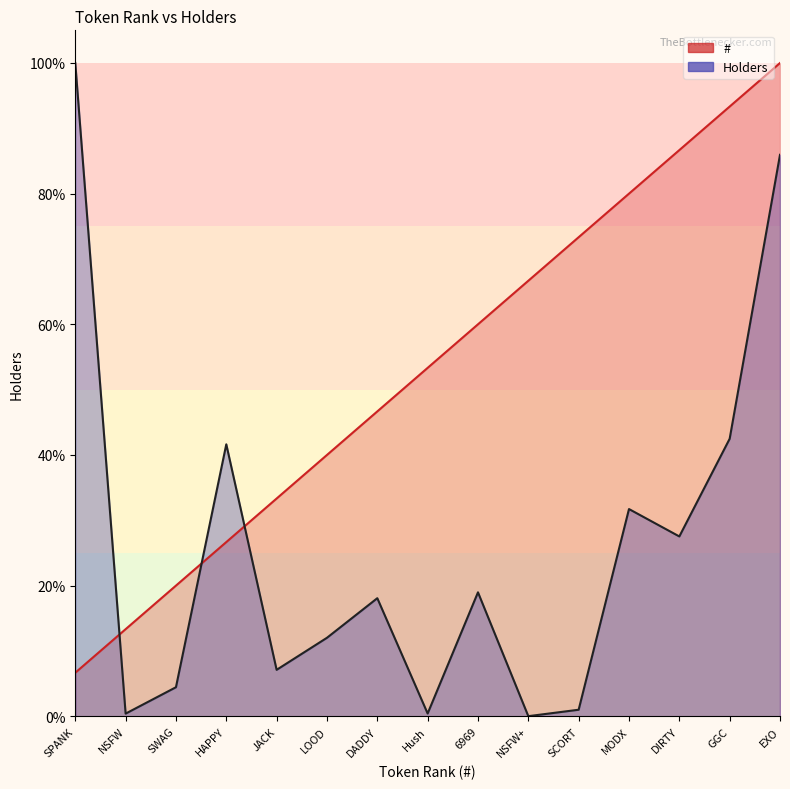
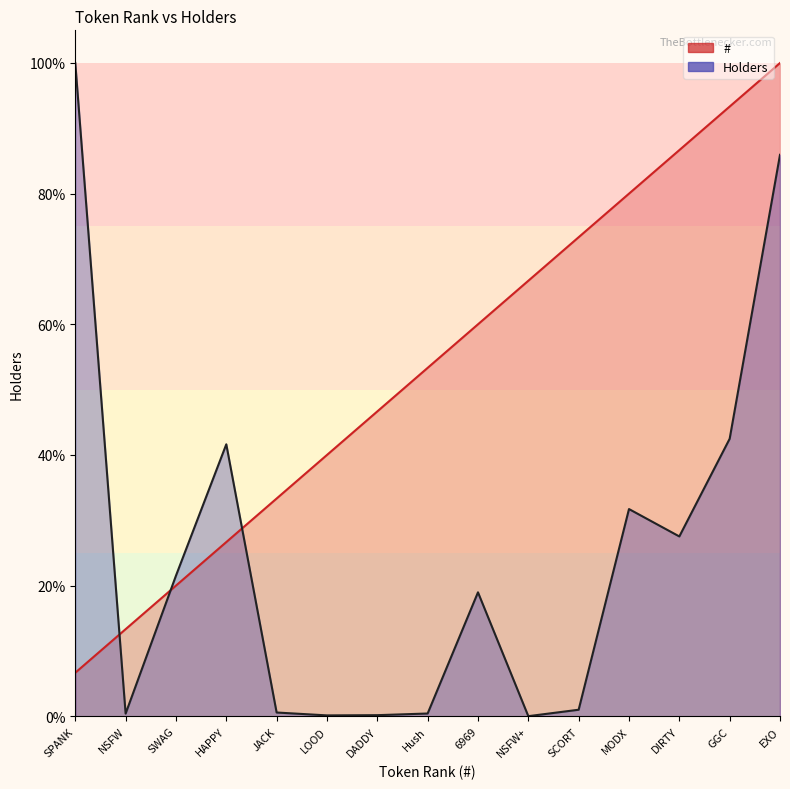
Holders, SWAG: 4% -> 22%
Holders, JACK: 7% -> 1%
Holders, LOOD: 12% -> 0%
Holders, DADDY: 18% -> 0%
